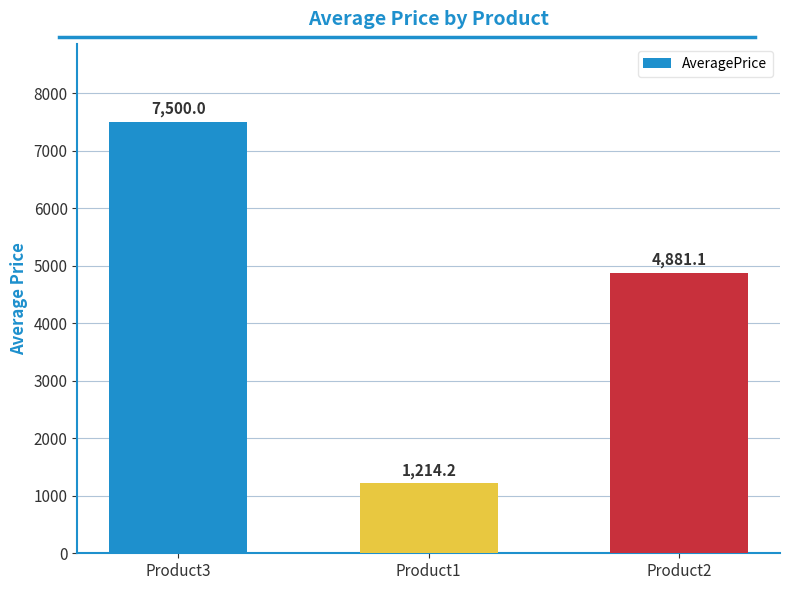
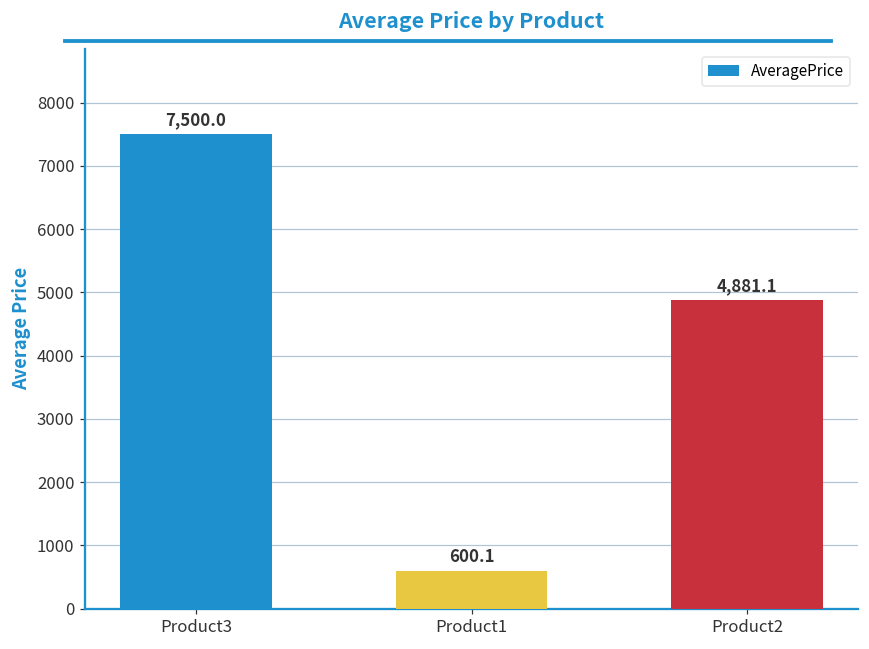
Product1: 1,214.2 -> 600.1
